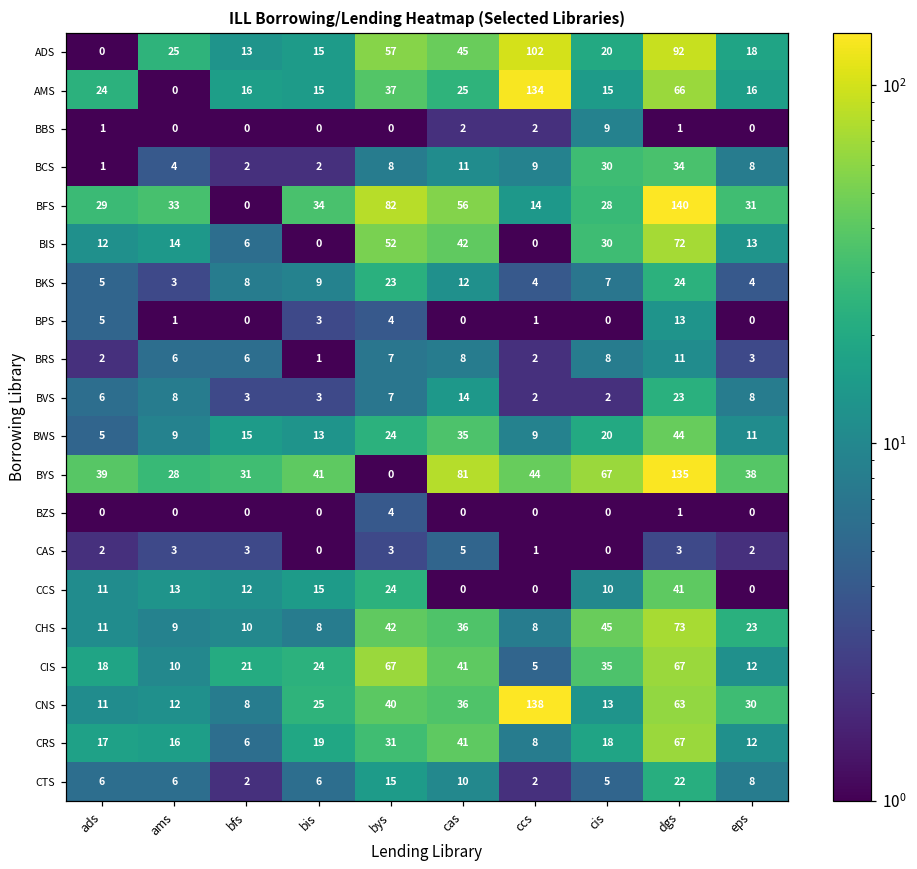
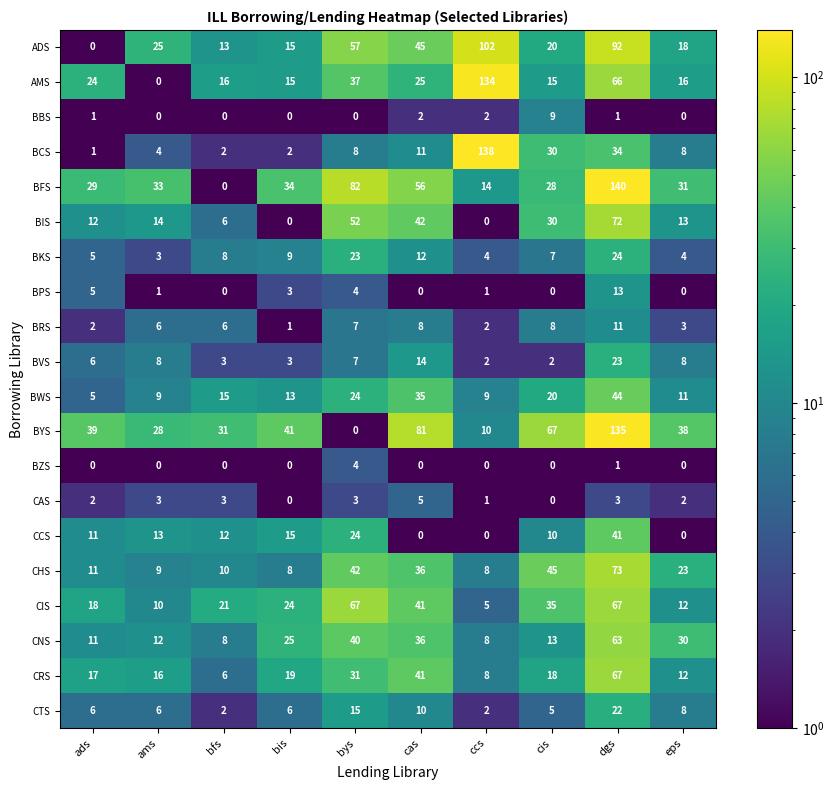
BCS, ccs: 9 -> 138
BYS, ccs: 44 -> 10
CNS, ccs: 138 -> 8
